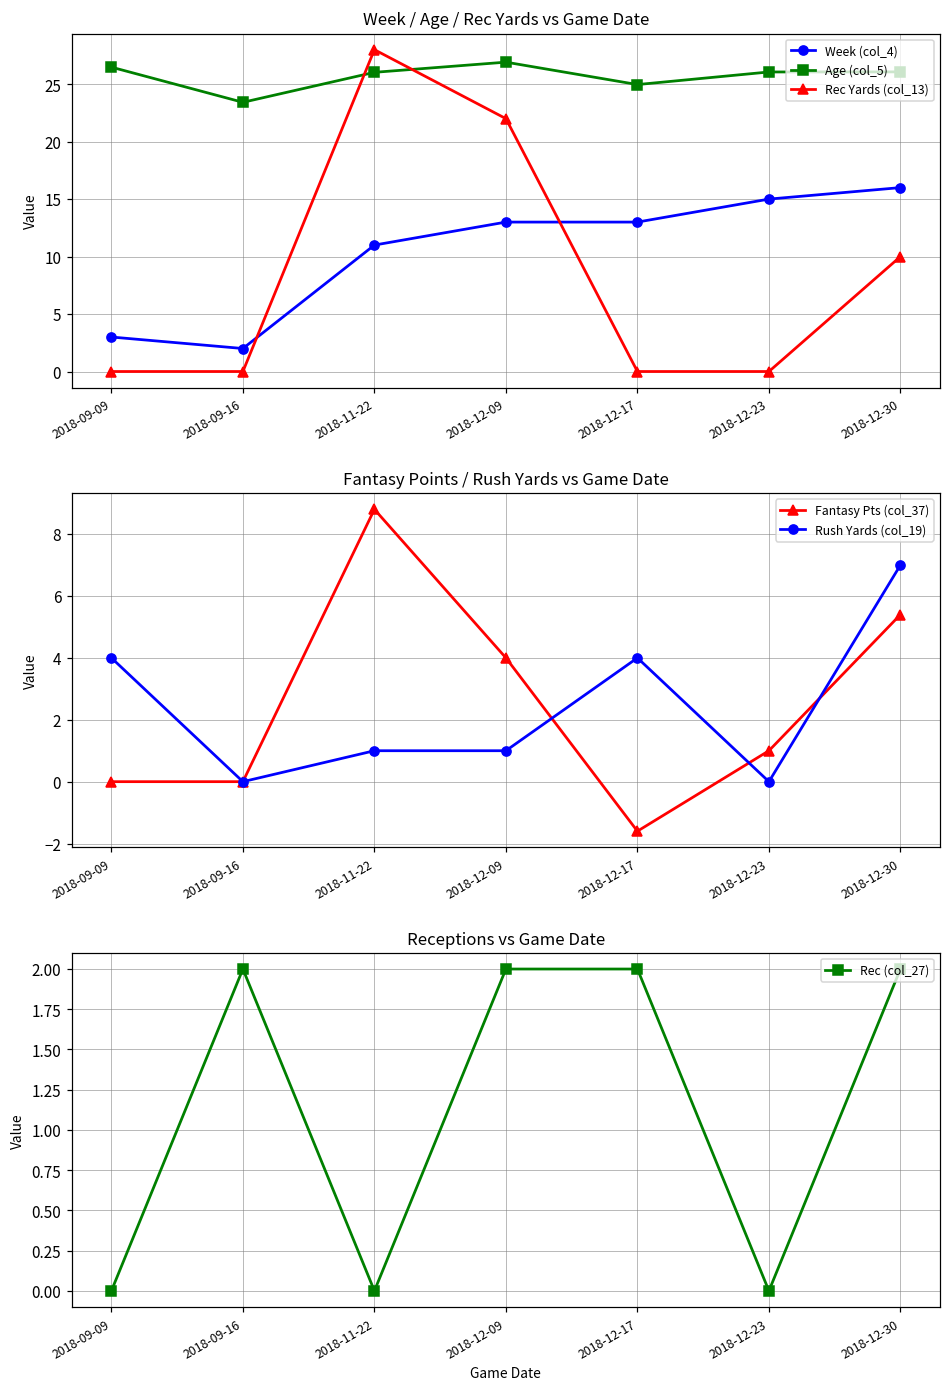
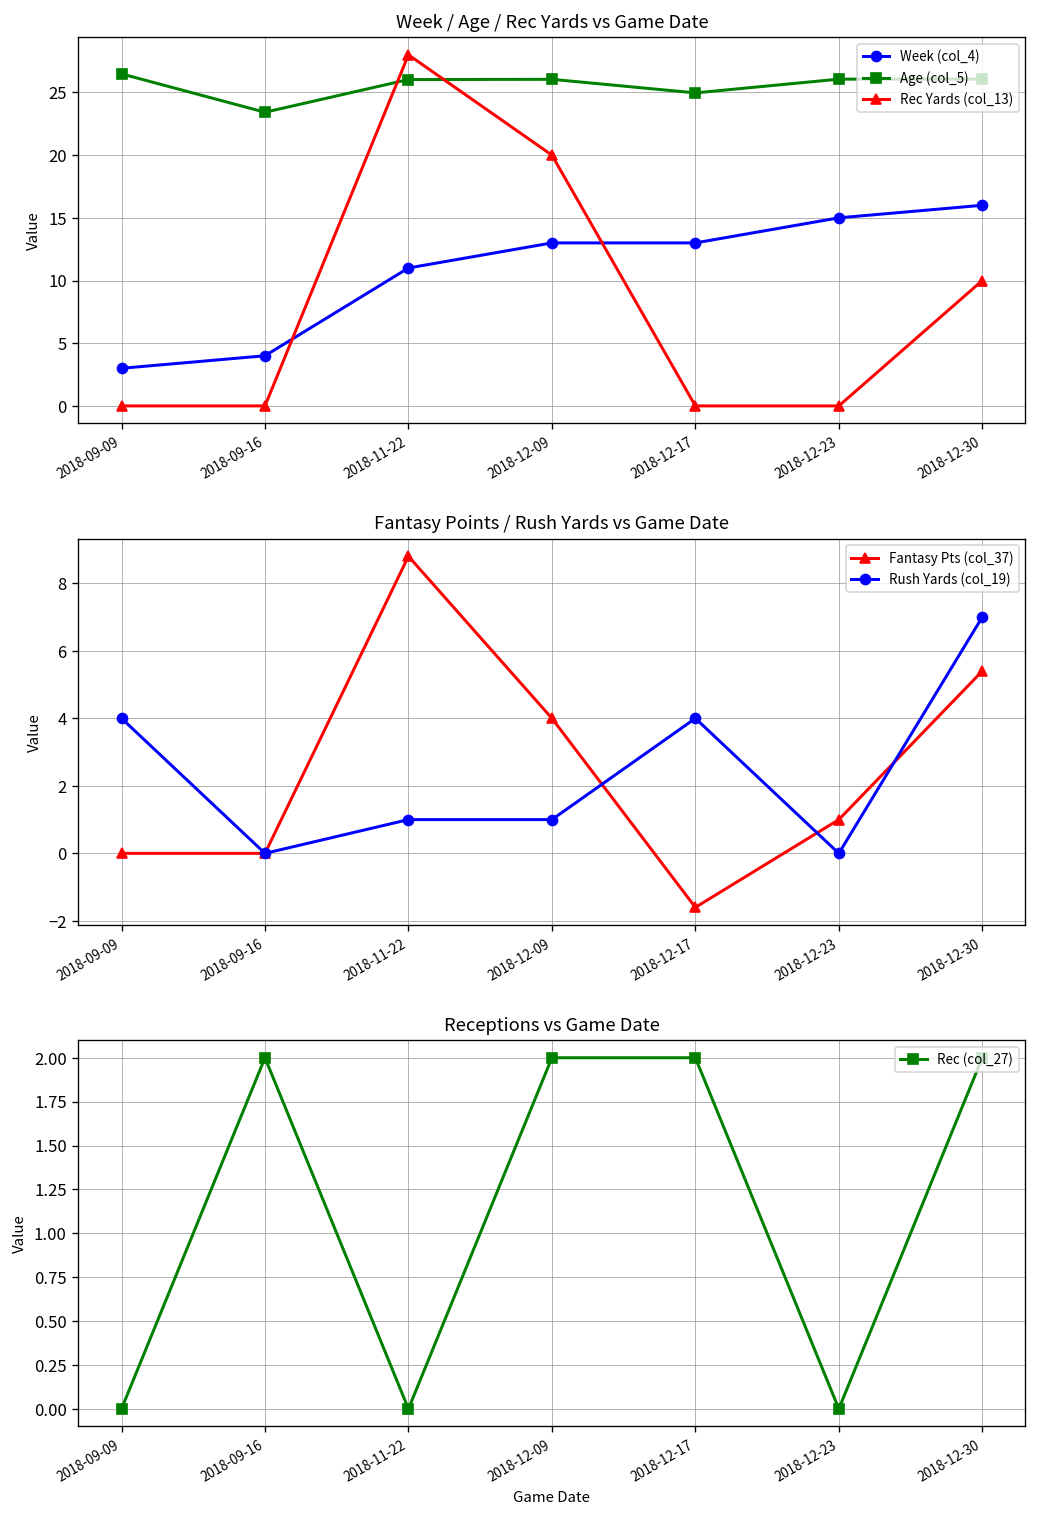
Week / Age / Rec Yards vs Game Date, Week (col_4), 2018-09-16: 2 -> 4
Week / Age / Rec Yards vs Game Date, Age (col_5), 2018-12-09: 26.9 -> 26.0
Week / Age / Rec Yards vs Game Date, Rec Yards (col_13), 2018-12-09: 22 -> 20
